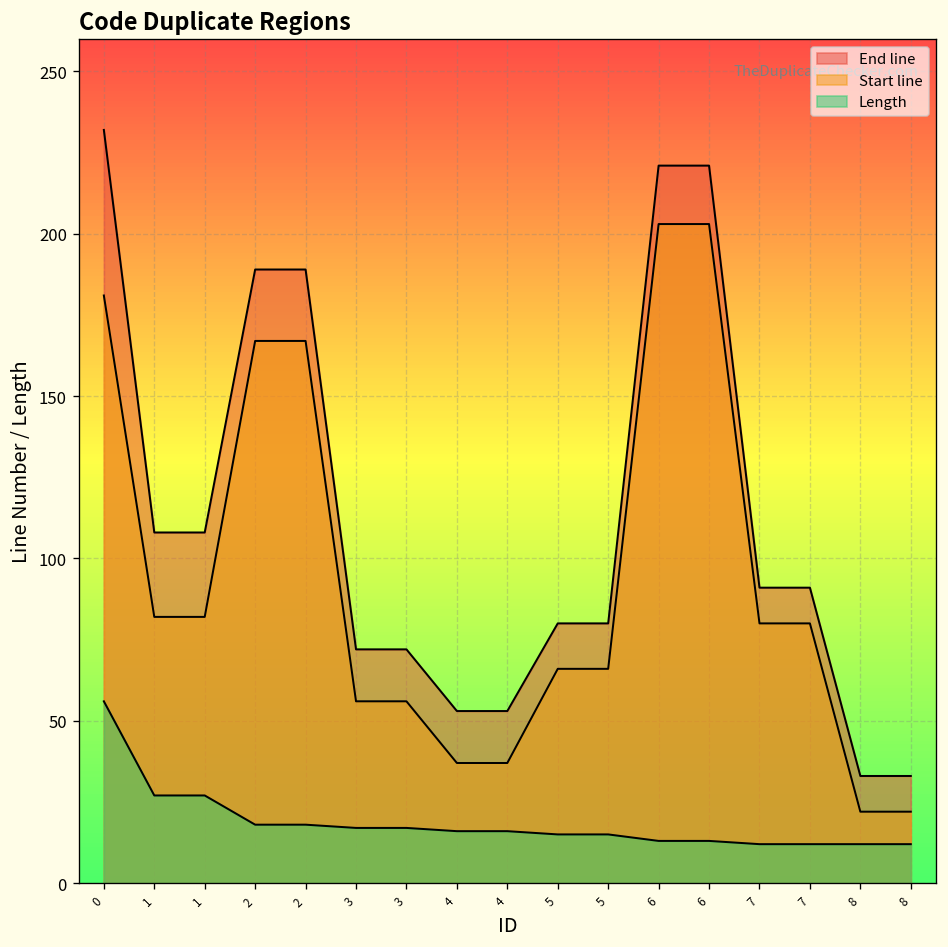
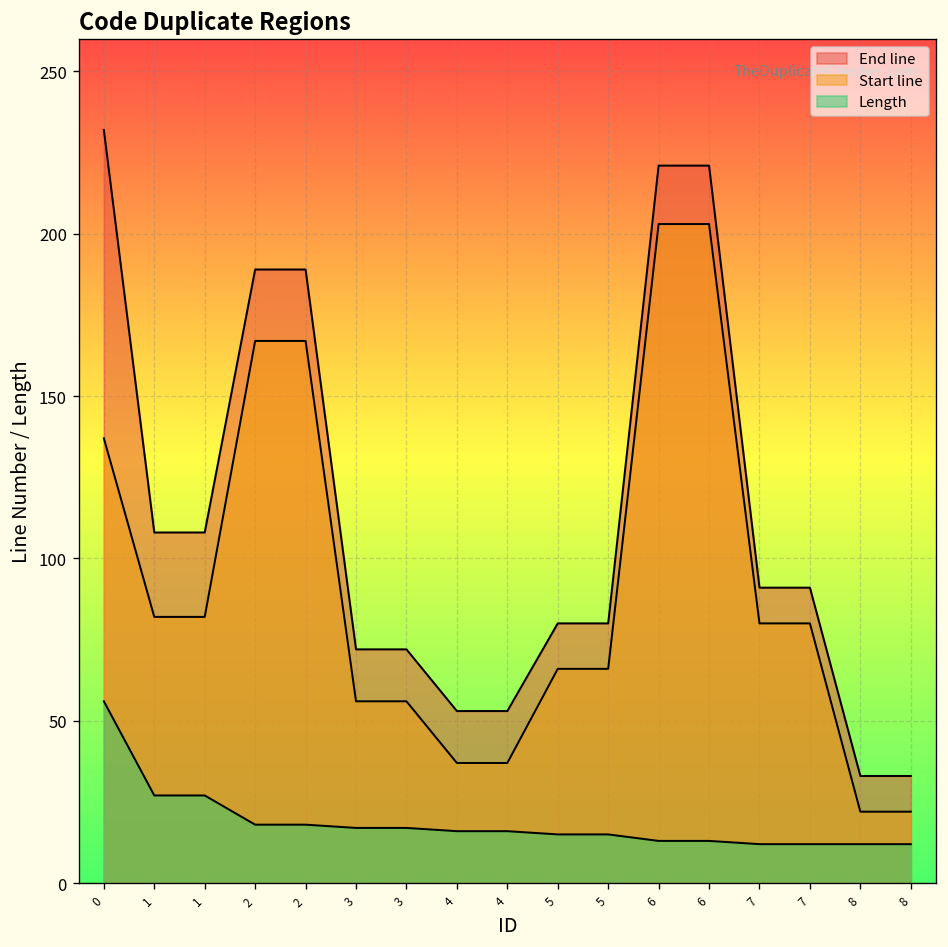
Start line, 0: 181 -> 137
